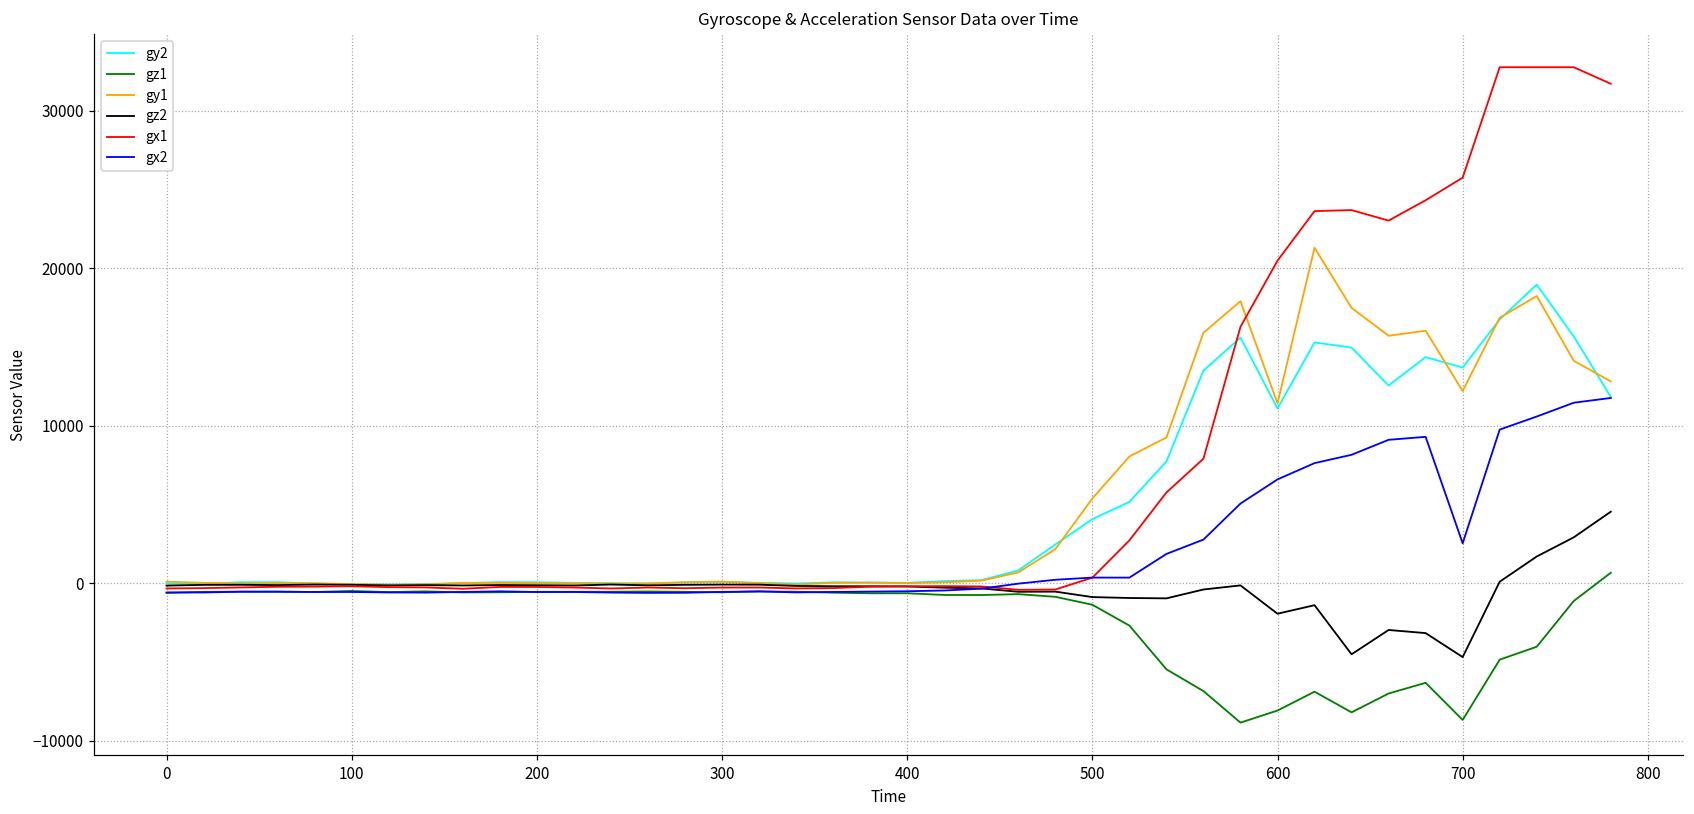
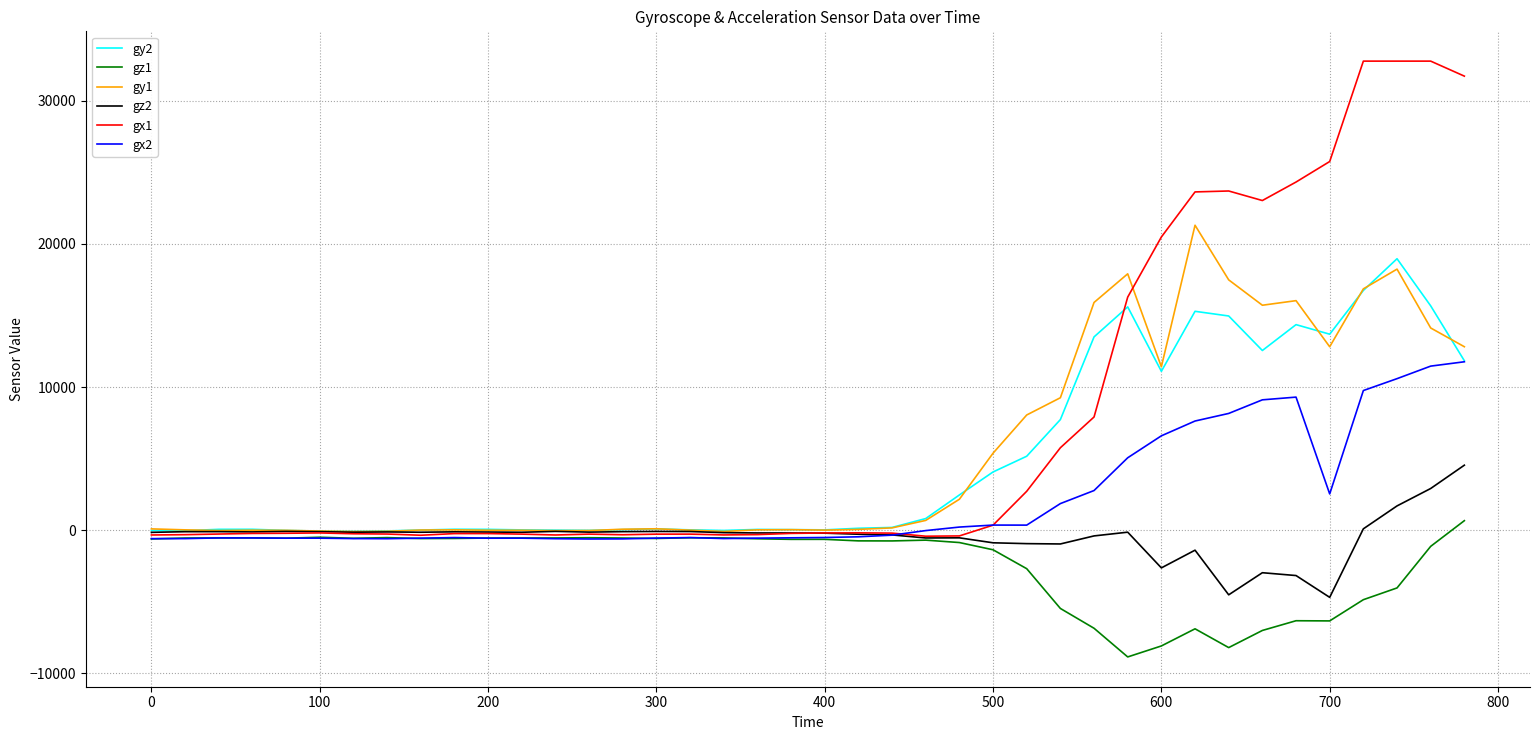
gz2, 600: -1900 -> -2600
gz1, 700: -8700 -> -6300
gy1, 700: 12200 -> 12800
